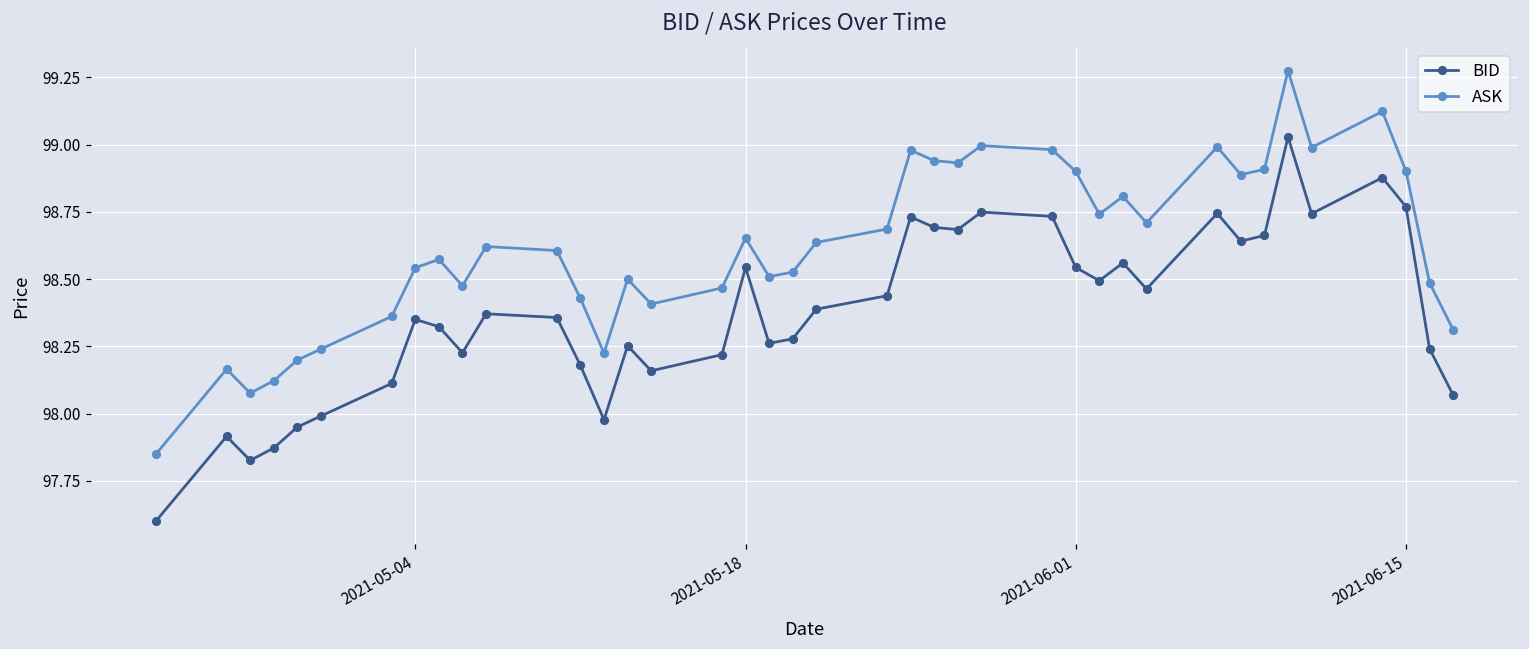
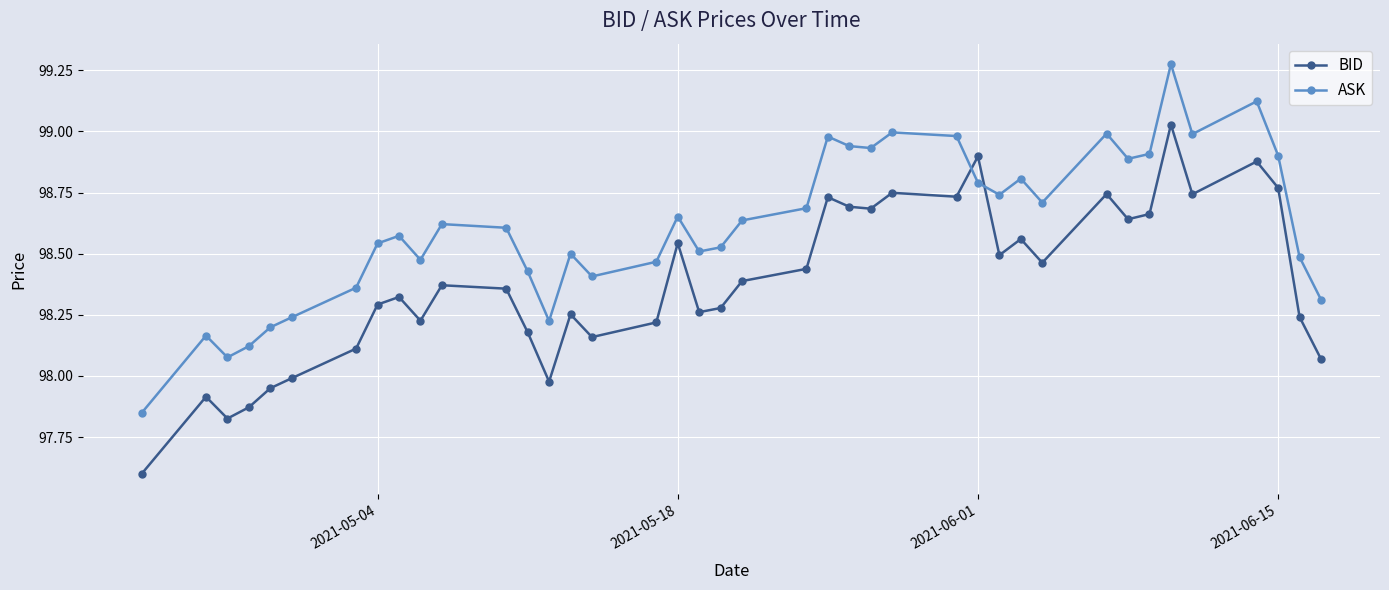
BID, 2021-05-04: 98.35 -> 98.29
BID, 2021-06-01: 98.54 -> 98.90
ASK, 2021-06-01: 98.90 -> 98.79
